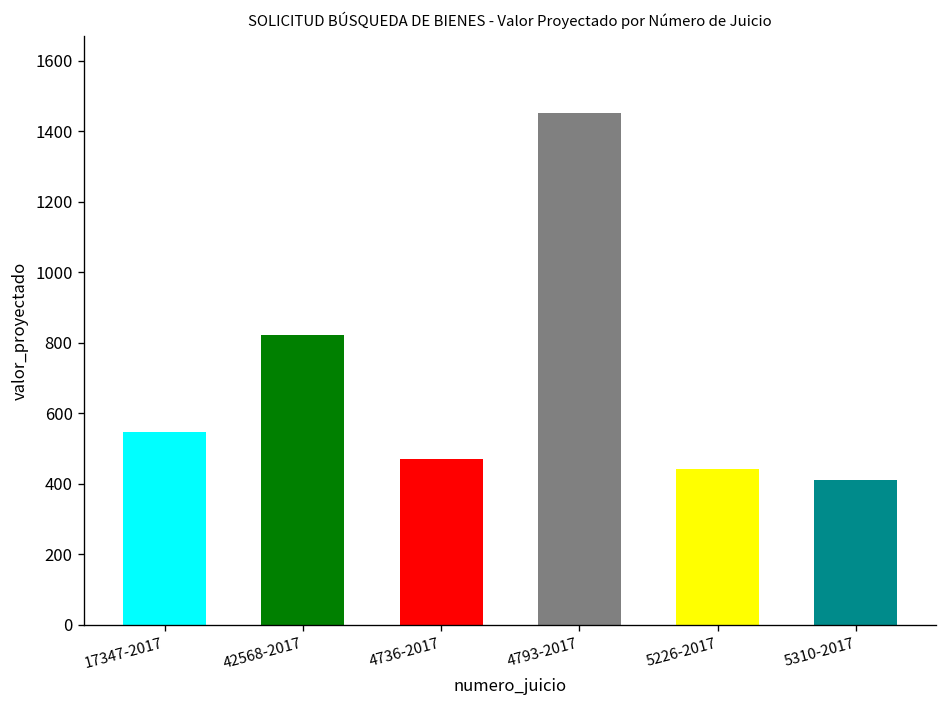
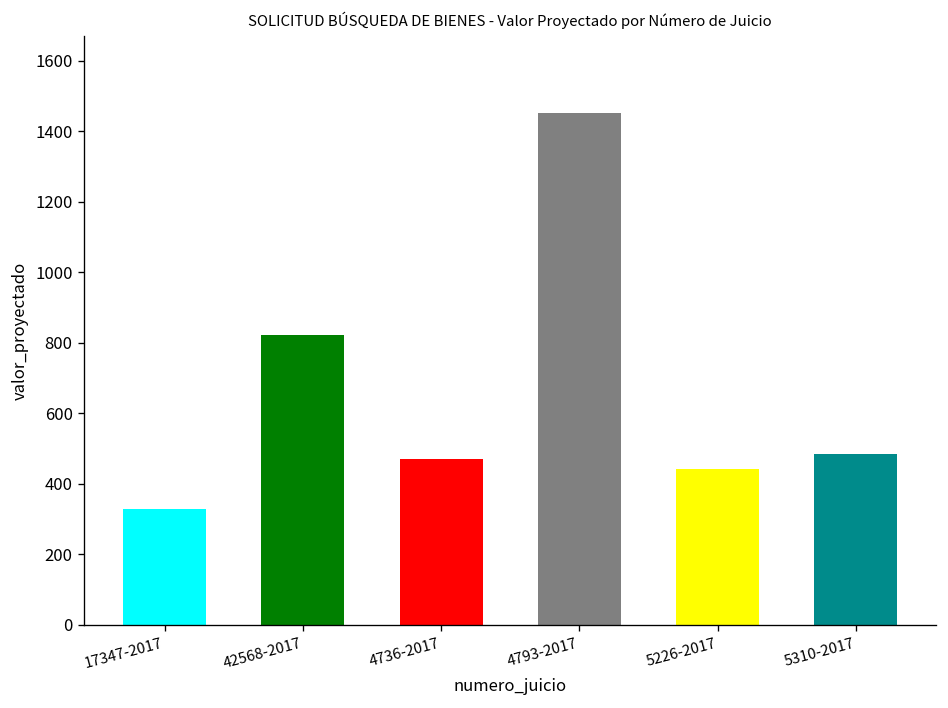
17347-2017: 550 -> 330
5310-2017: 410 -> 480
